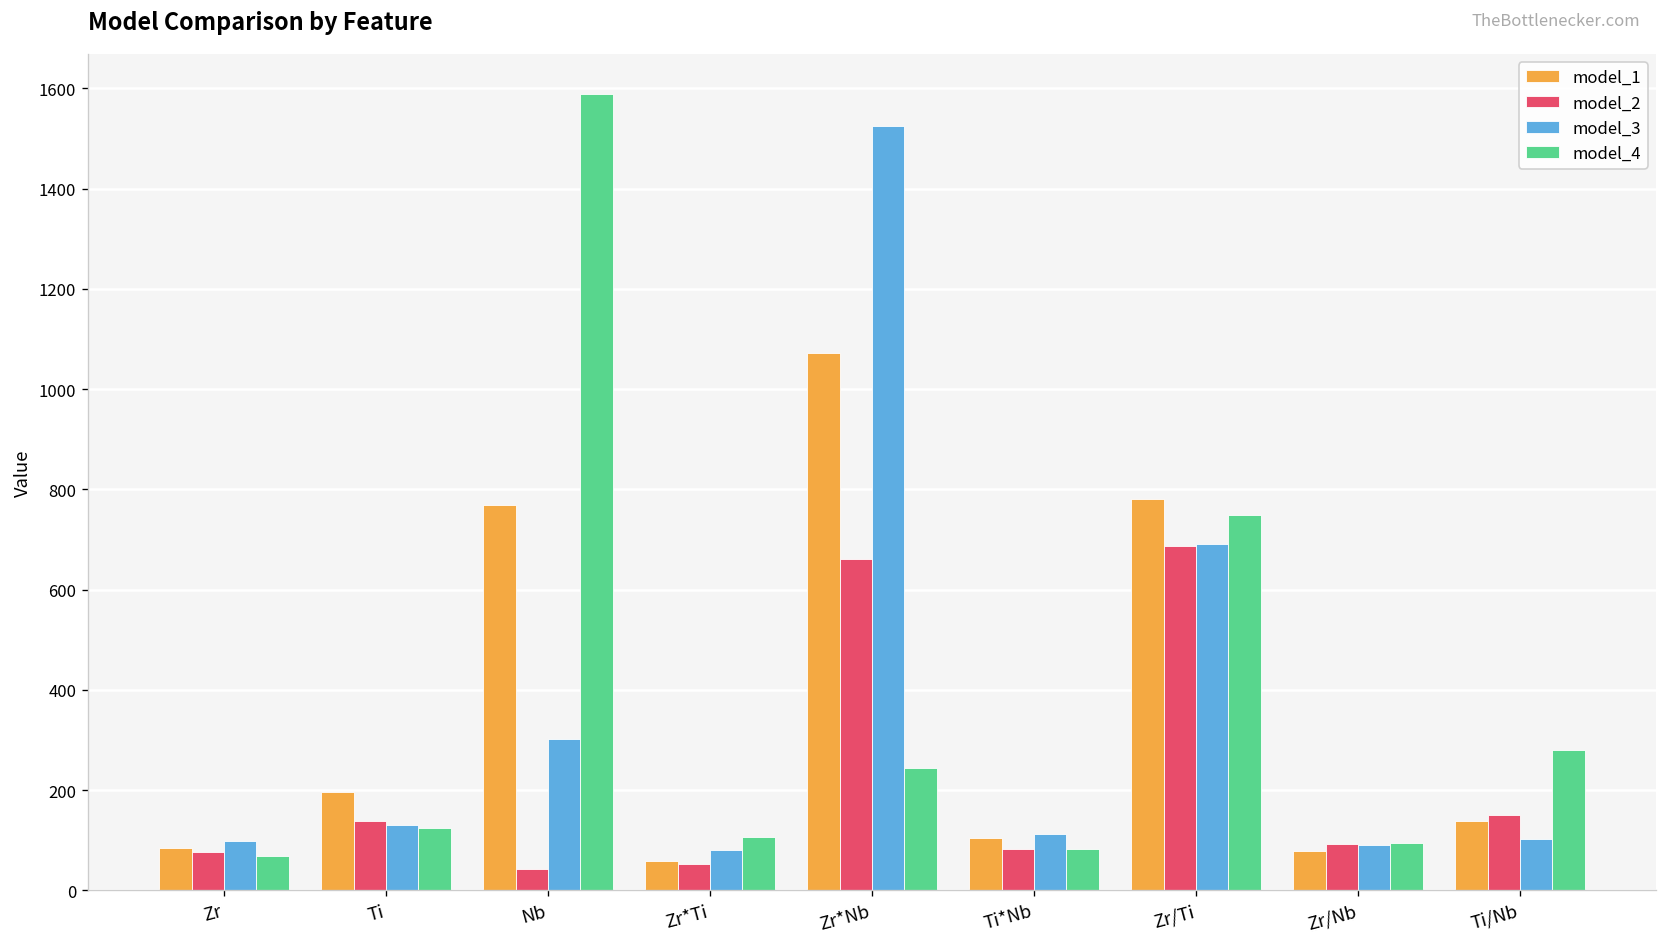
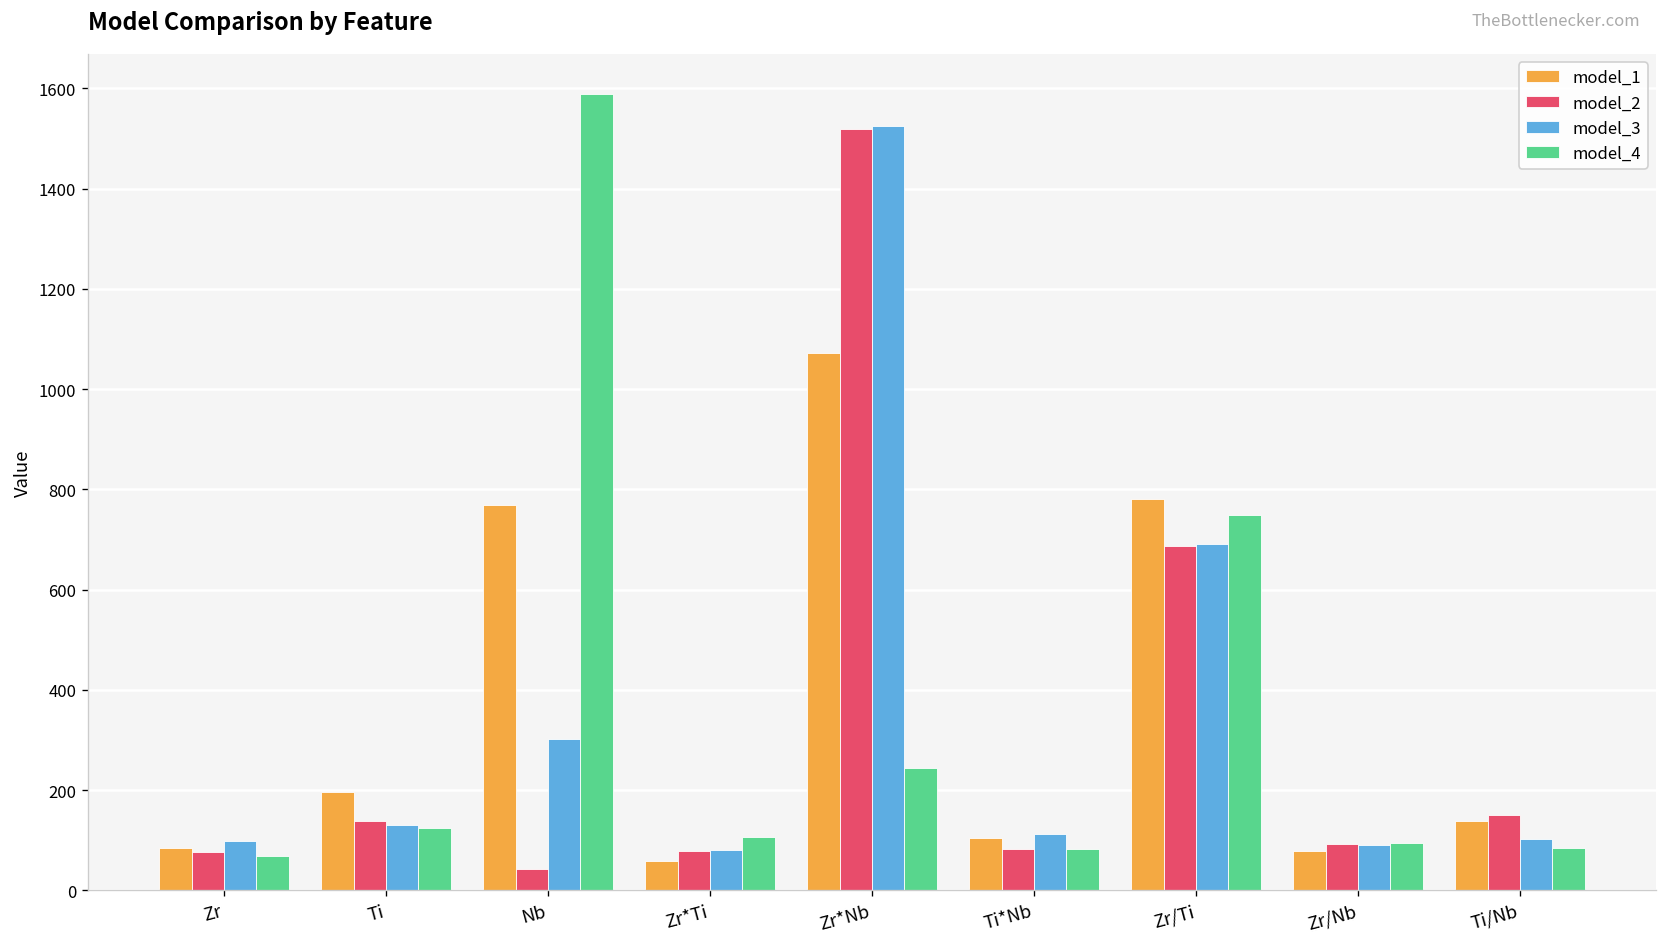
model_2, Zr*Ti: 50 -> 80
model_2, Zr*Nb: 660 -> 1520
model_4, Ti/Nb: 280 -> 80
